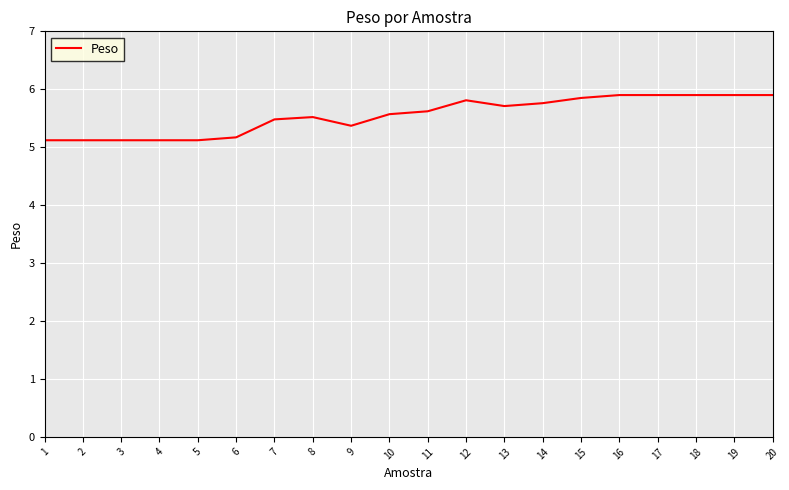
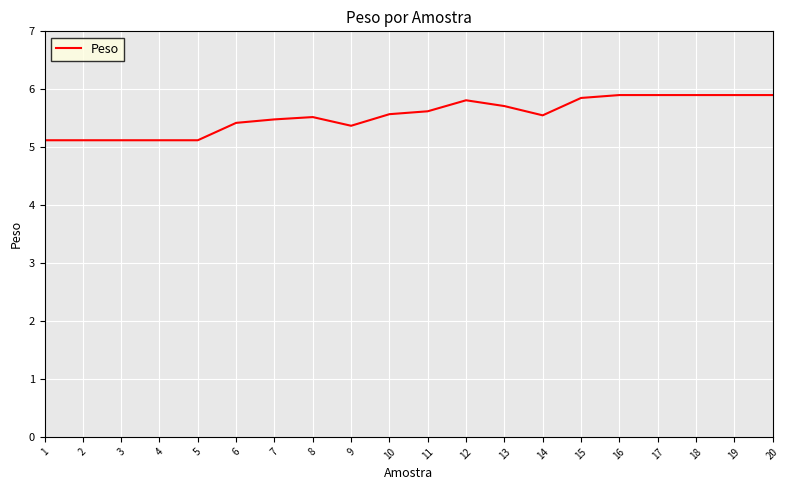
6: 5.2 -> 5.4
14: 5.8 -> 5.6
